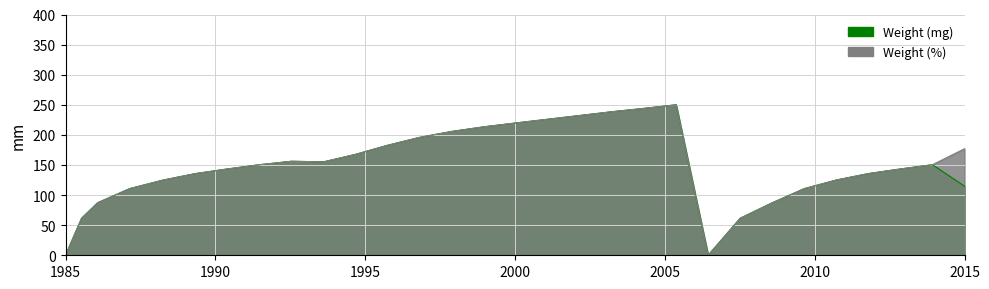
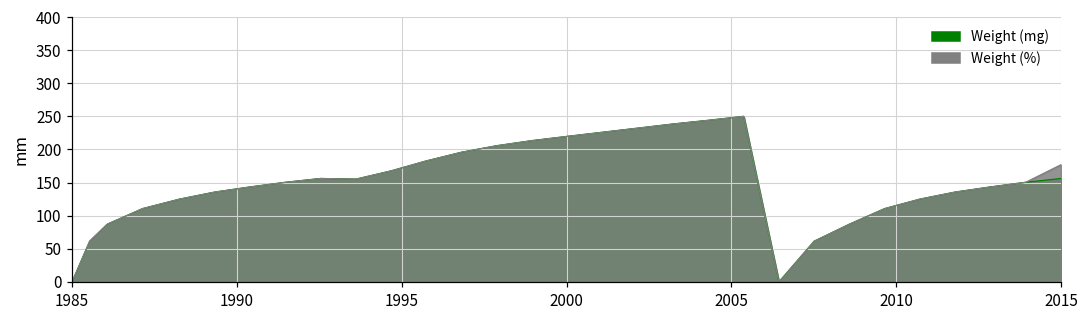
Weight (mg), 2015: 110 -> 160
